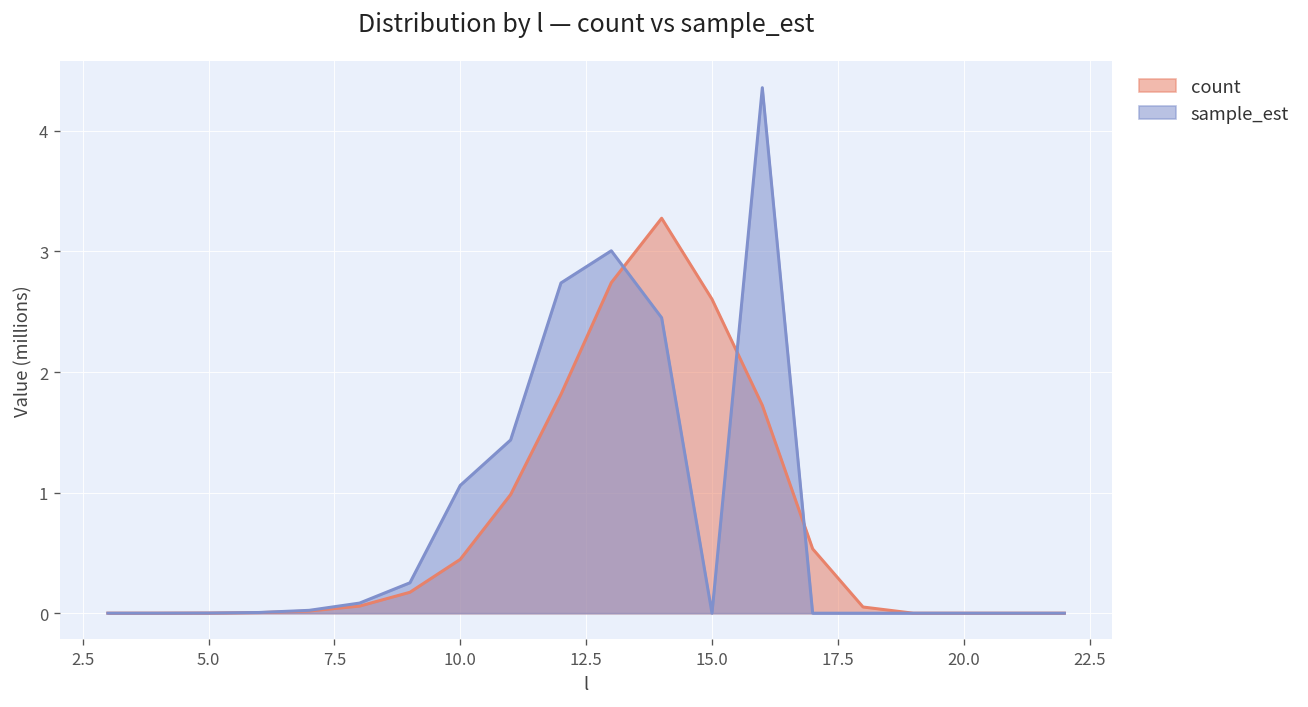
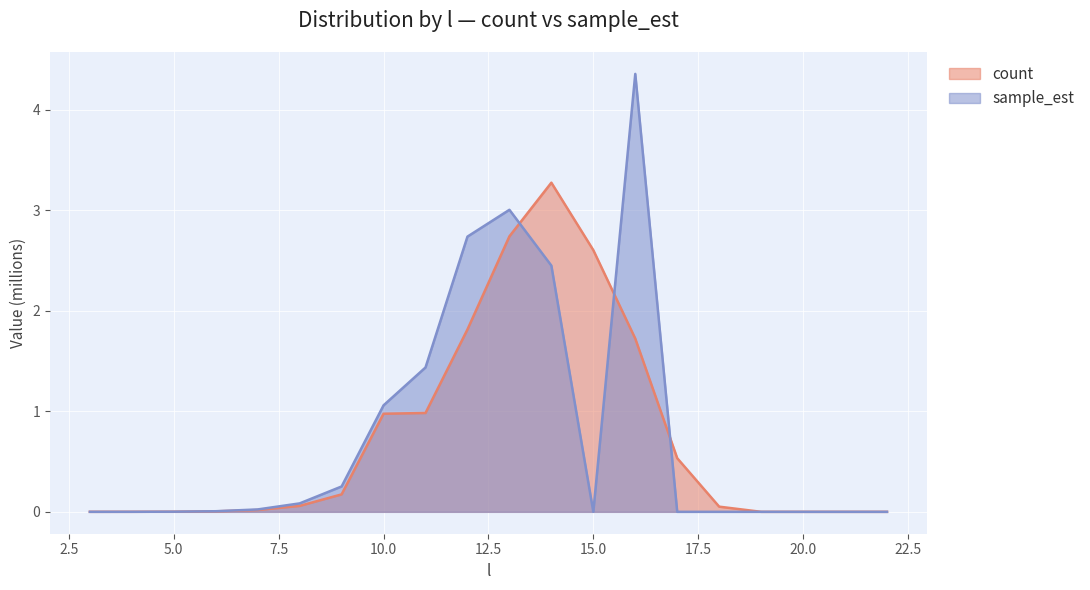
count, 10.0: 0.45 -> 0.98
